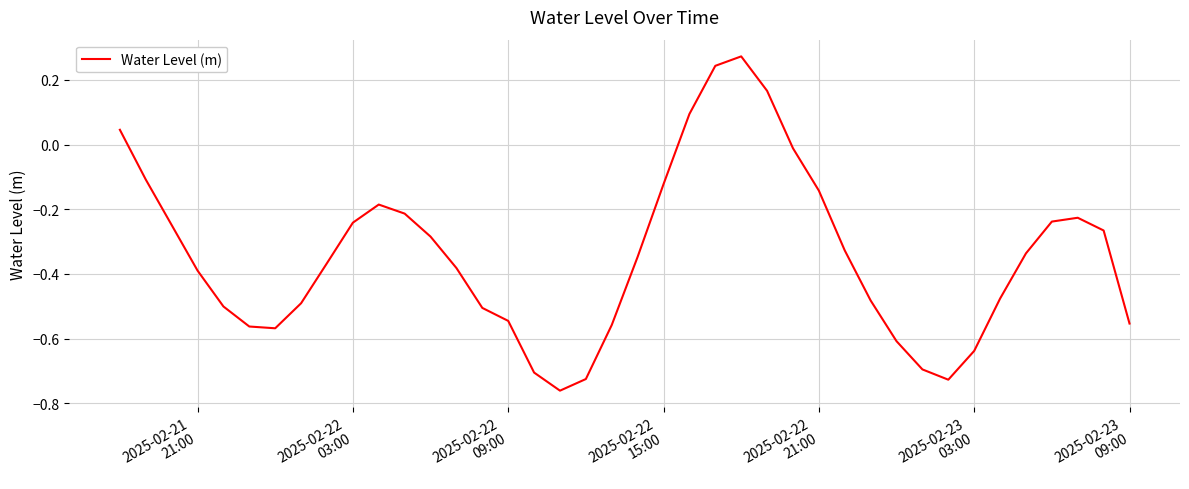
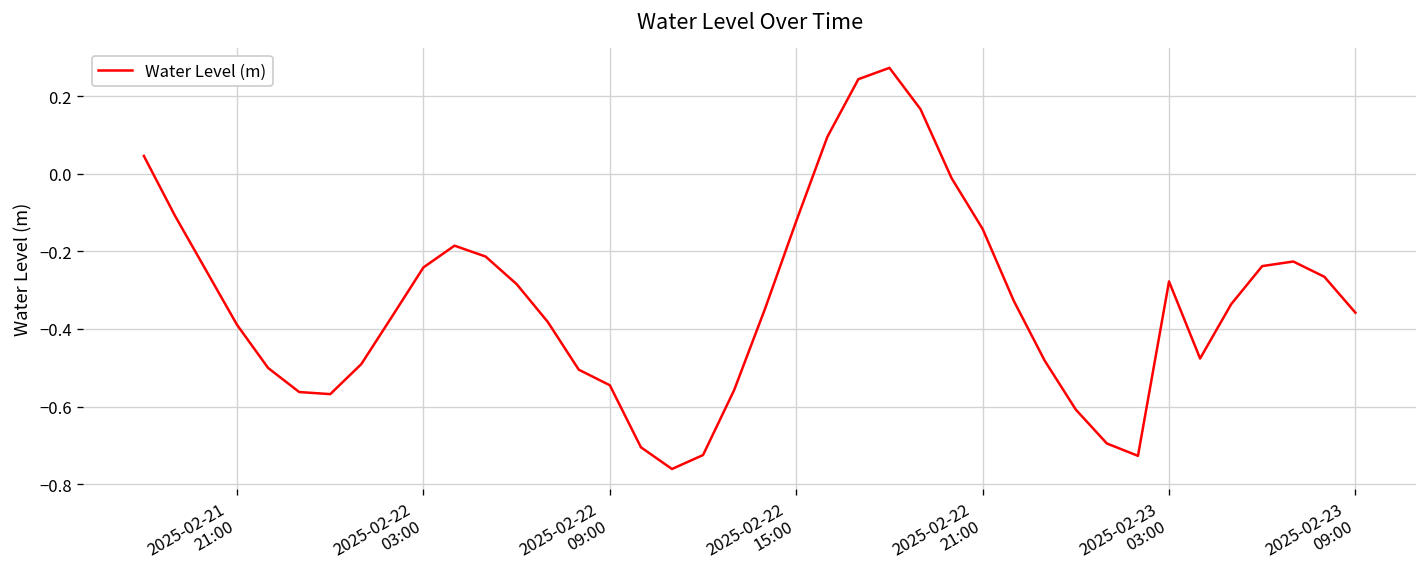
2025-02-23 03:00: -0.64 -> -0.28
2025-02-23 09:00: -0.55 -> -0.36
